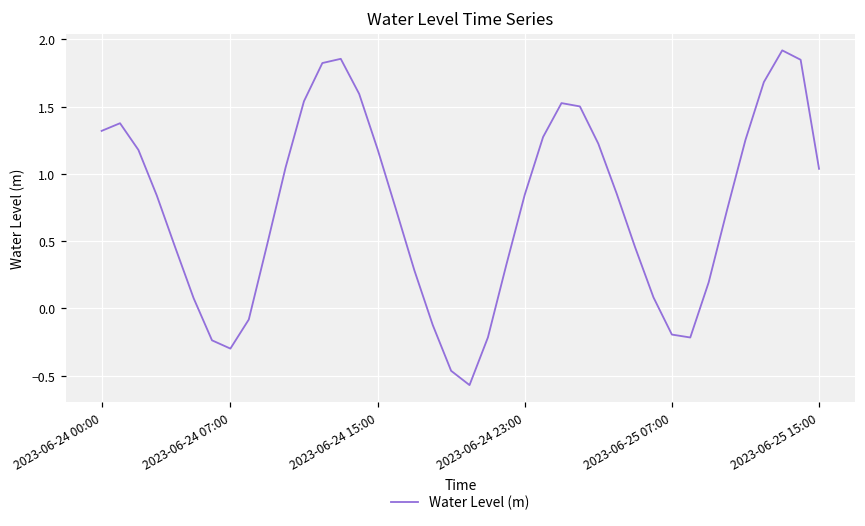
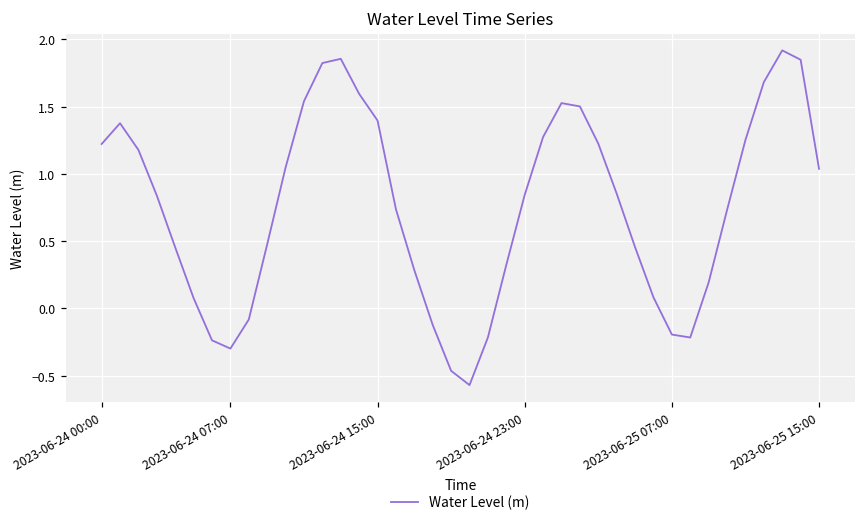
2023-06-24 00:00: 1.32 -> 1.22
2023-06-24 15:00: 1.18 -> 1.40
